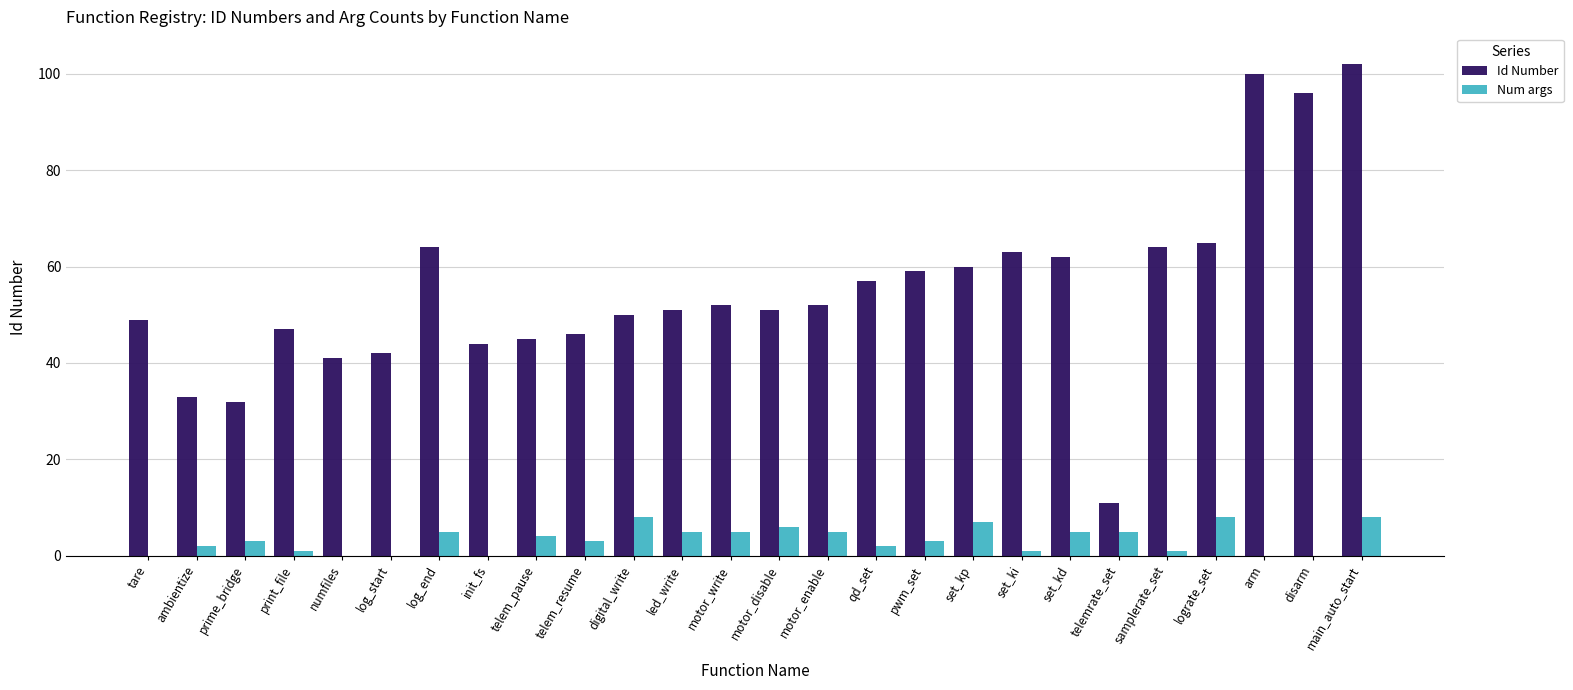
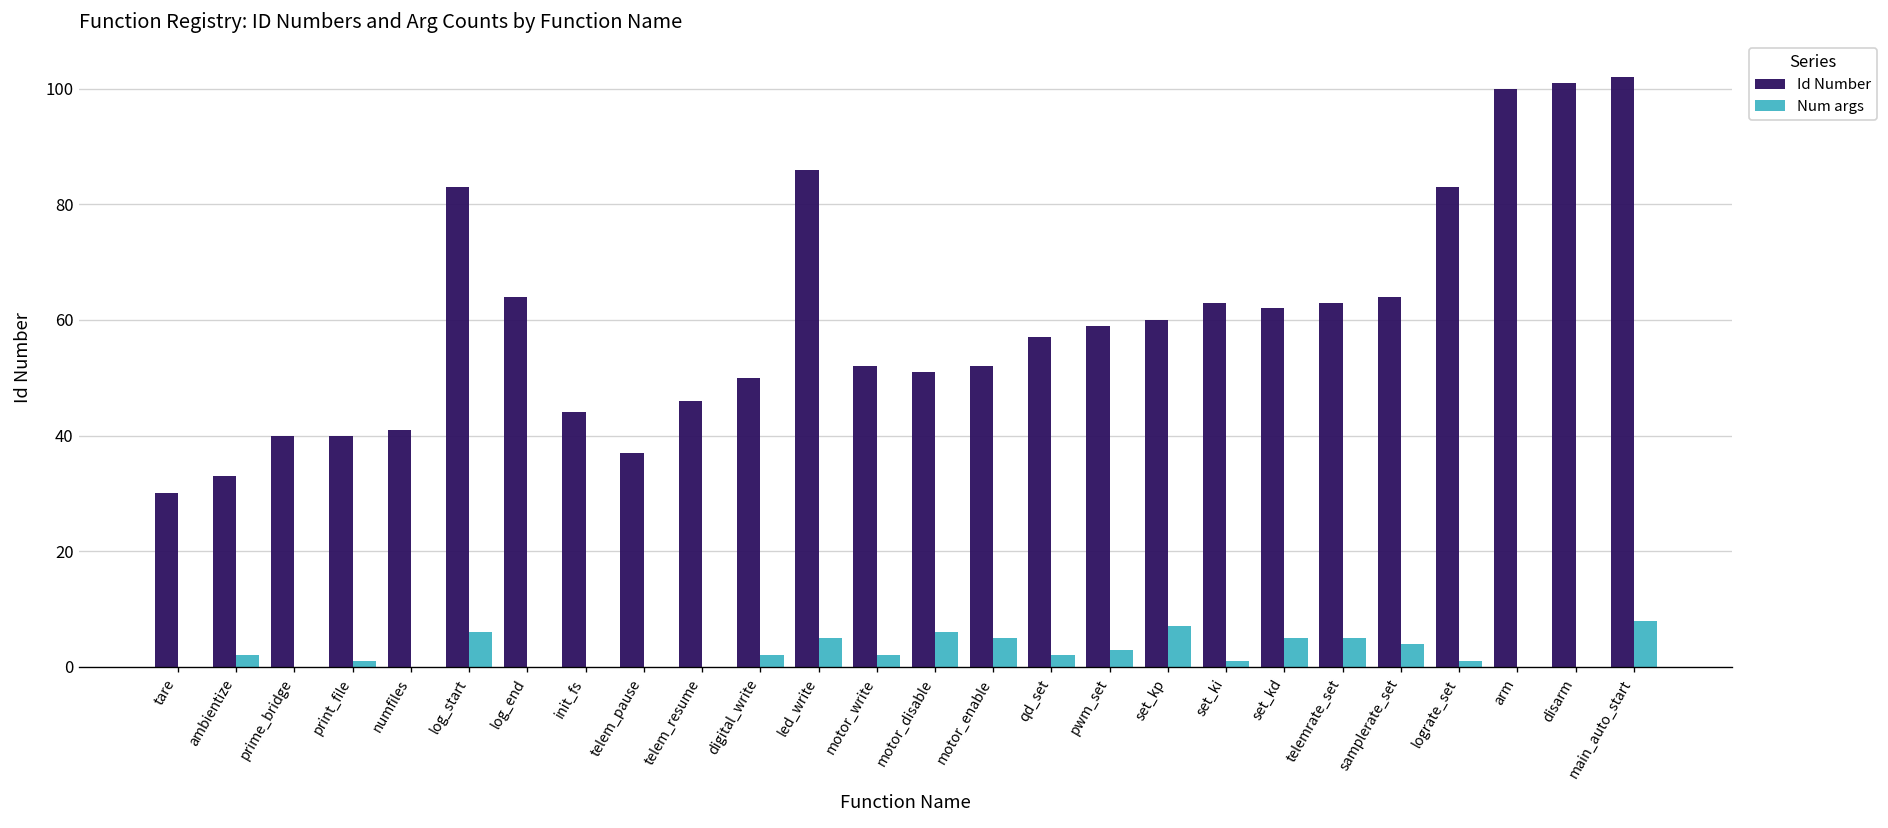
Id Number, tare: 49 -> 30
Id Number, prime_bridge: 32 -> 40
Num args, prime_bridge: 3 -> 0
Id Number, print_file: 47 -> 40
Id Number, log_start: 42 -> 83
Num args, log_start: 0 -> 6
Num args, log_end: 5 -> 0
Id Number, telem_pause: 45 -> 37
Num args, telem_pause: 4 -> 0
Num args, telem_resume: 3 -> 0
Num args, digital_write: 8 -> 2
Id Number, led_write: 51 -> 86
Num args, motor_write: 5 -> 2
Id Number, telemrate_set: 11 -> 63
Num args, samplerate_set: 1 -> 4
Id Number, lograte_set: 65 -> 83
Num args, lograte_set: 8 -> 1
Id Number, disarm: 96 -> 101
